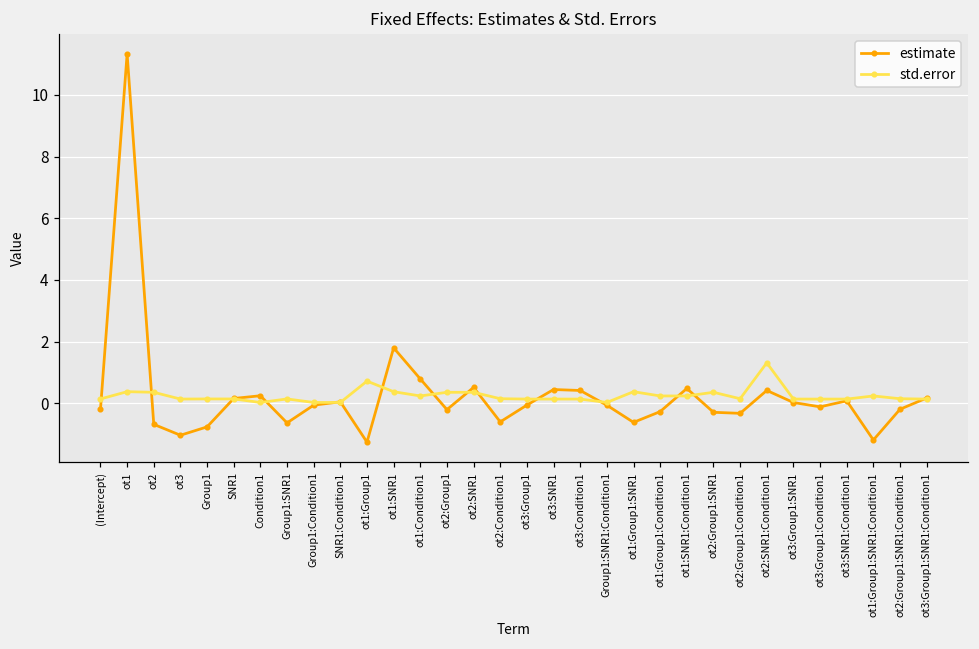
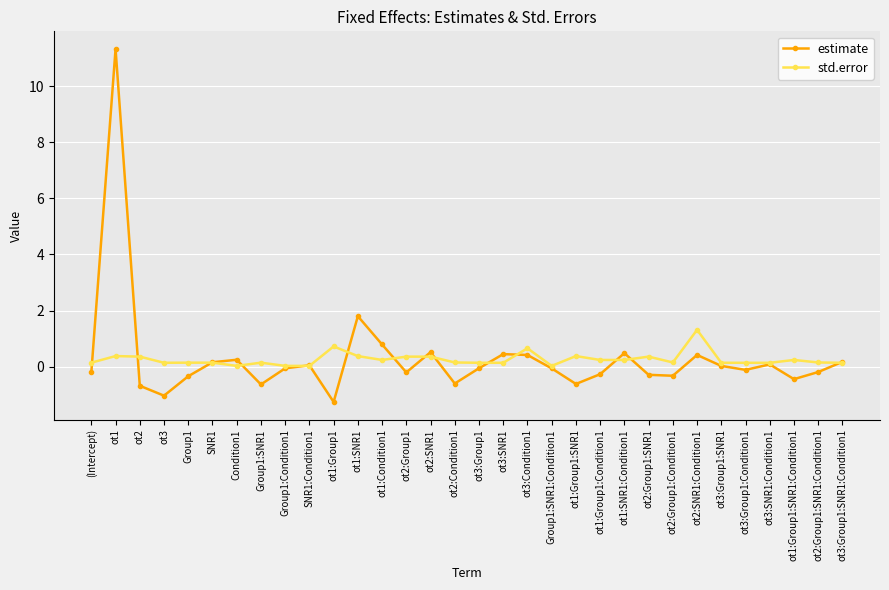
estimate, Group1: -0.8 -> -0.3
std.error, ot3:Condition1: 0.1 -> 0.7
estimate, ot1:Group1:SNR1:Condition1: -1.2 -> -0.4
